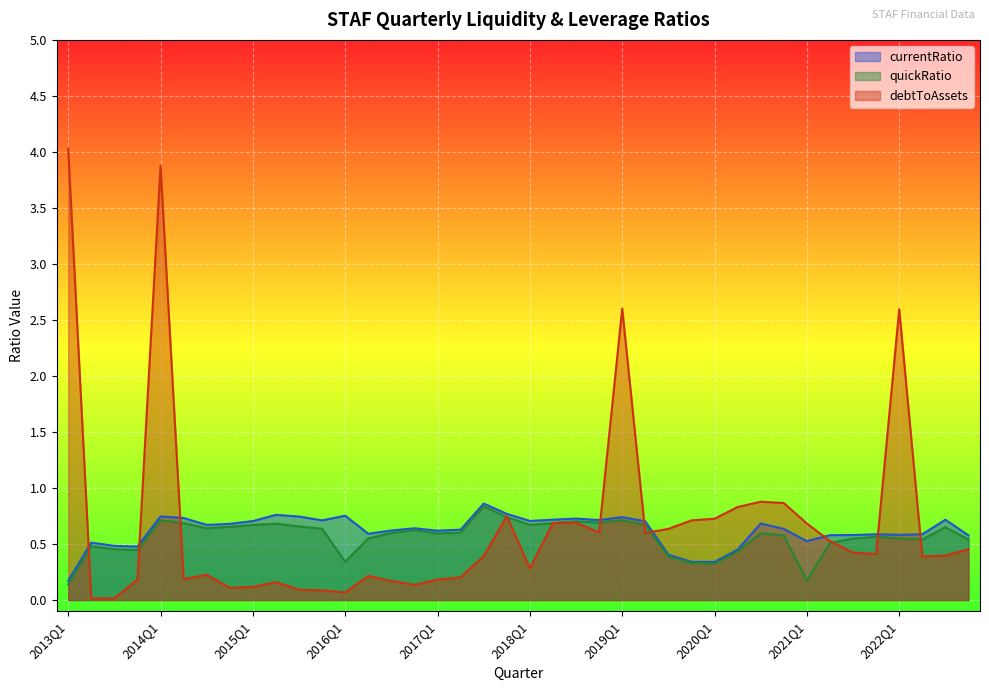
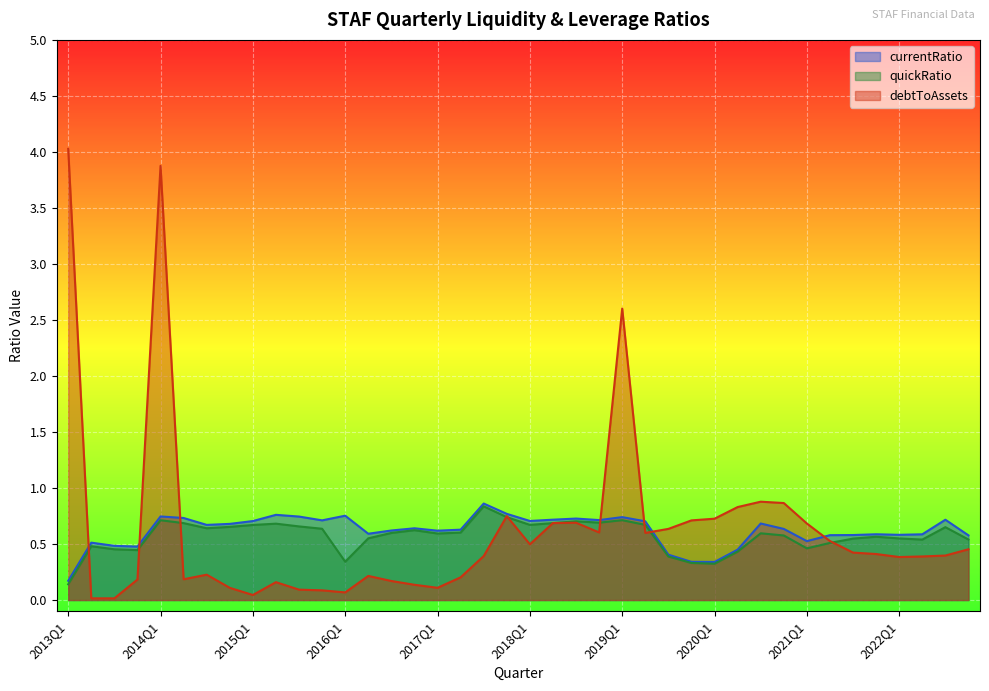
debtToAssets, 2015Q1: 0.12 -> 0.05
debtToAssets, 2017Q1: 0.18 -> 0.11
debtToAssets, 2018Q1: 0.28 -> 0.50
quickRatio, 2021Q1: 0.17 -> 0.46
debtToAssets, 2022Q1: 2.60 -> 0.38
